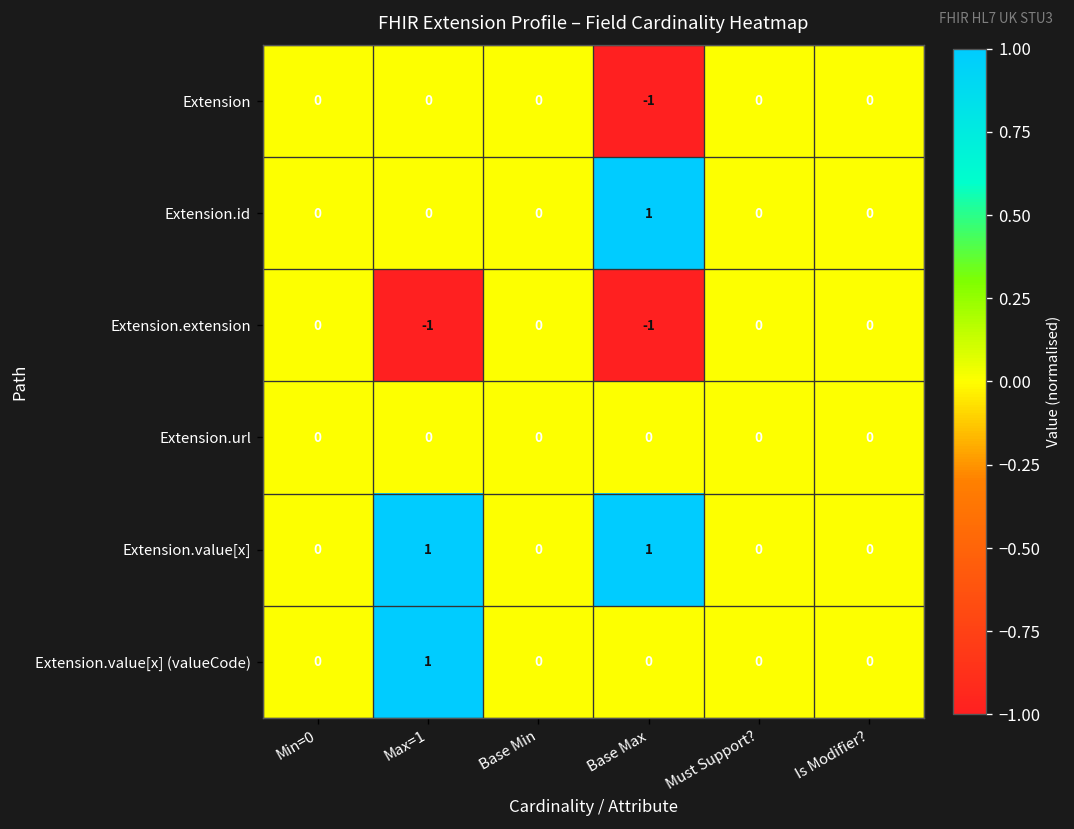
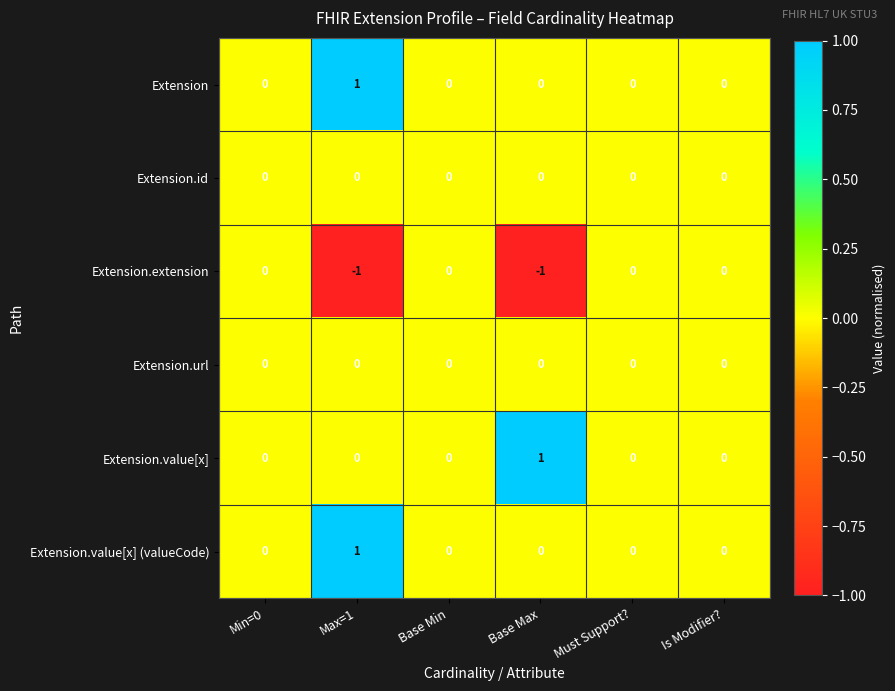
Extension, Max=1: 0 -> 1
Extension, Base Max: -1 -> 0
Extension.id, Base Max: 1 -> 0
Extension.value[x], Max=1: 1 -> 0
